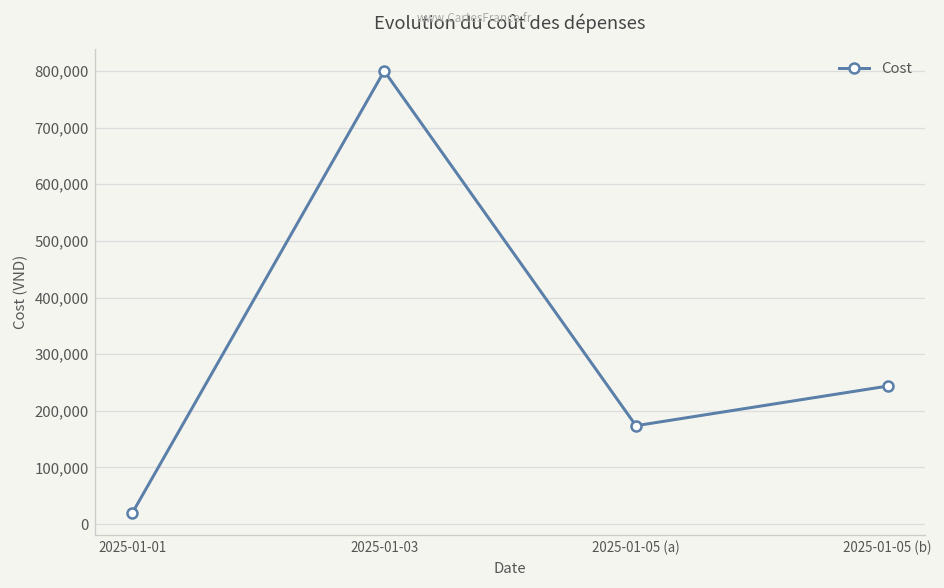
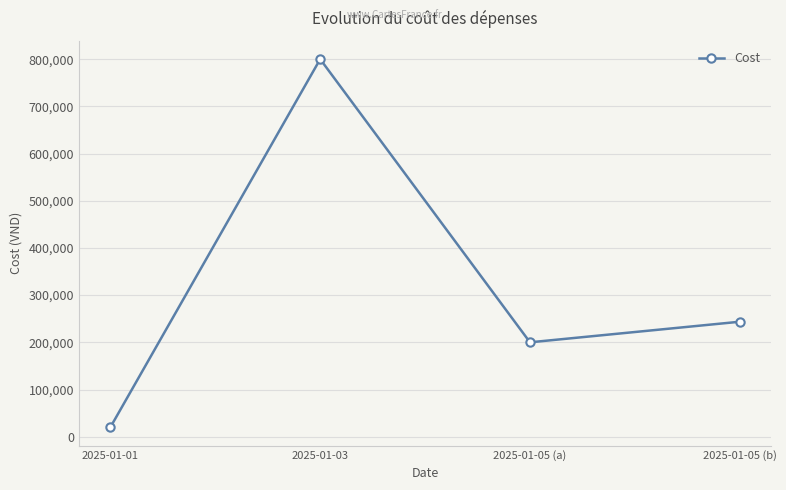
2025-01-05 (a): 170,000 -> 200,000
